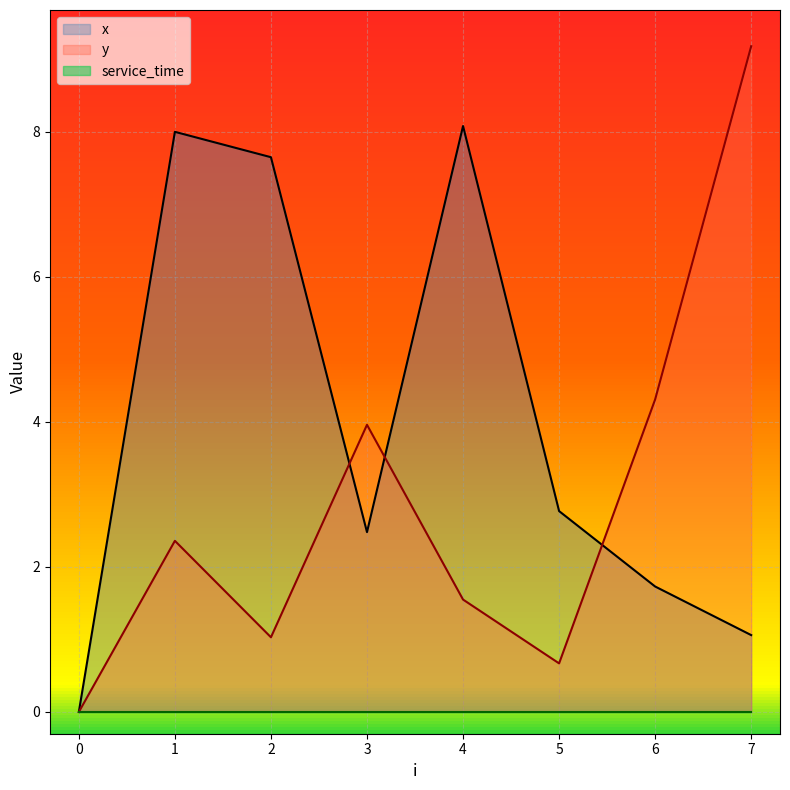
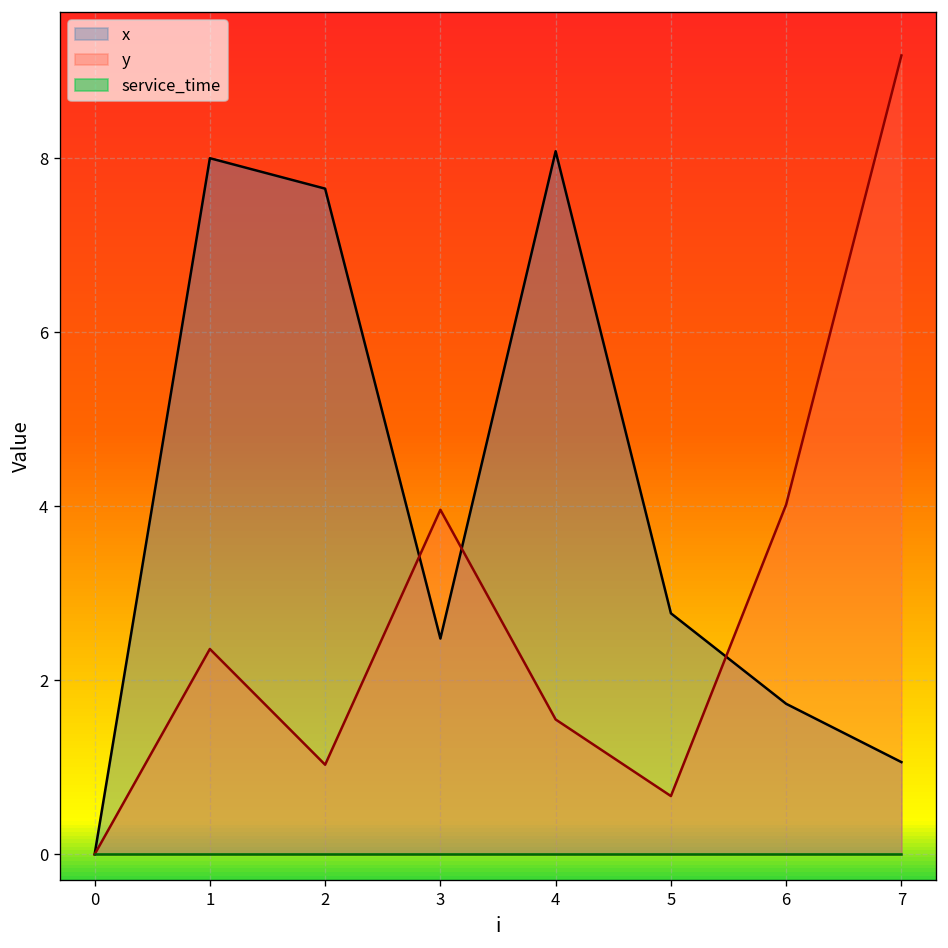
y, 6: 4.3 -> 4.0
